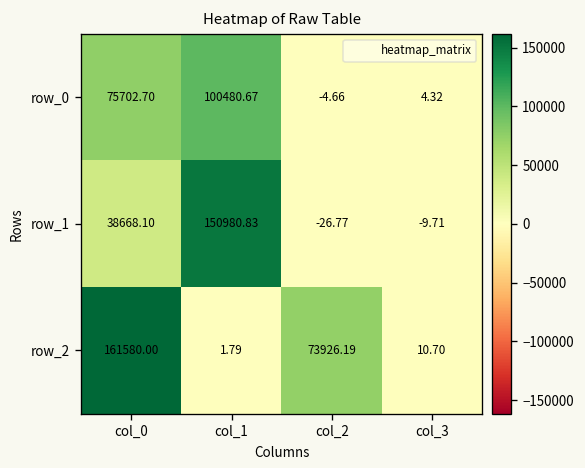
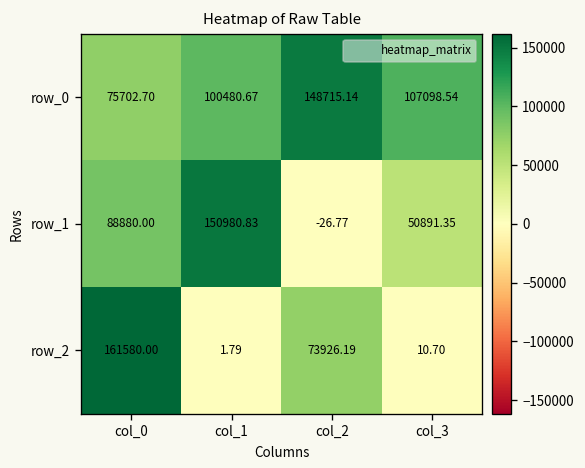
row_0, col_2: -4.66 -> 148715.14
row_0, col_3: 4.32 -> 107098.54
row_1, col_0: 38668.10 -> 88880.00
row_1, col_3: -9.71 -> 50891.35
